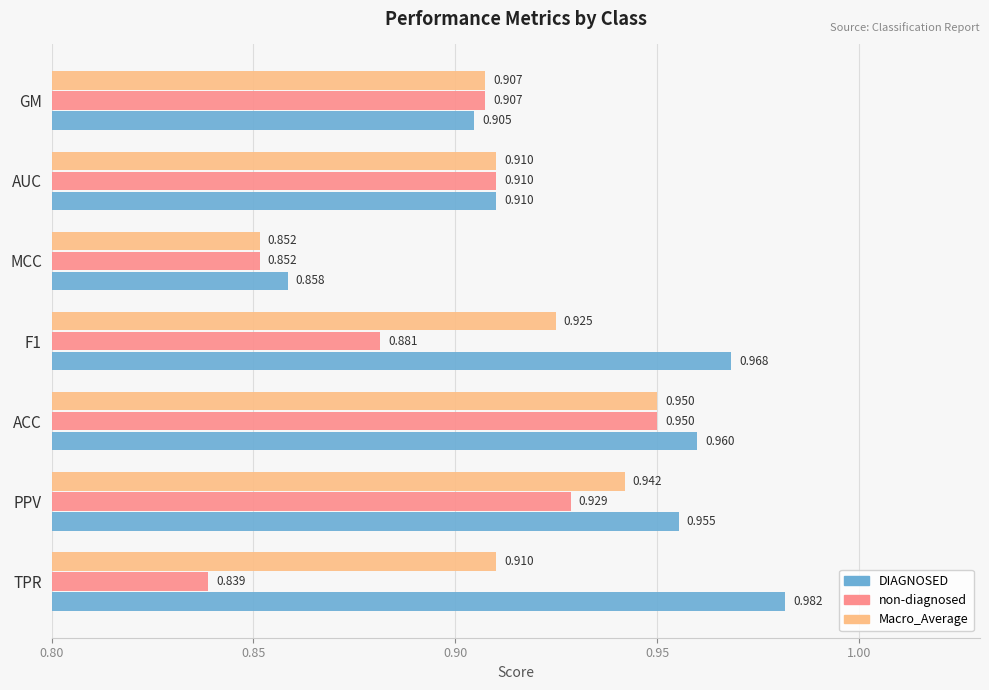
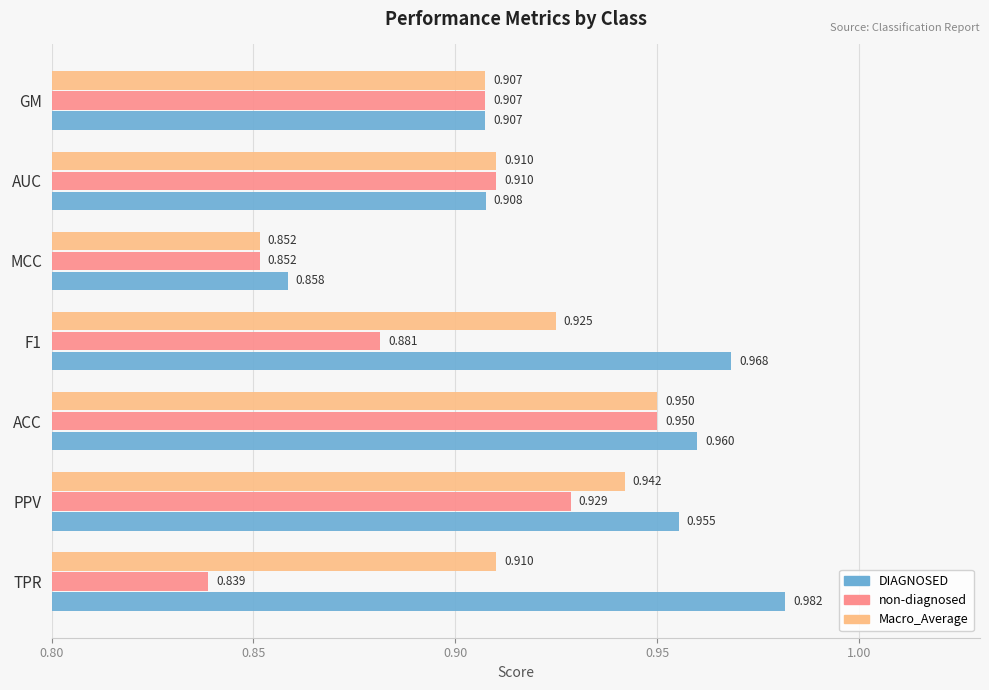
DIAGNOSED, GM: 0.905 -> 0.907
DIAGNOSED, AUC: 0.910 -> 0.908
